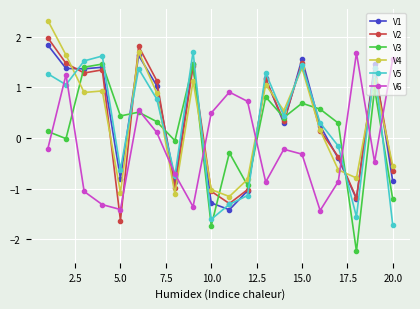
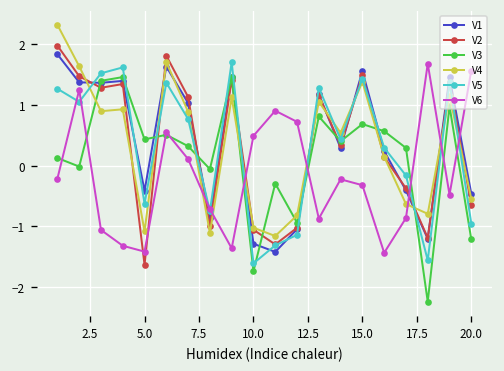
V1, 5.0: -0.8 -> -0.4
V1, 20.0: -0.9 -> -0.5
V5, 20.0: -1.7 -> -1.0
